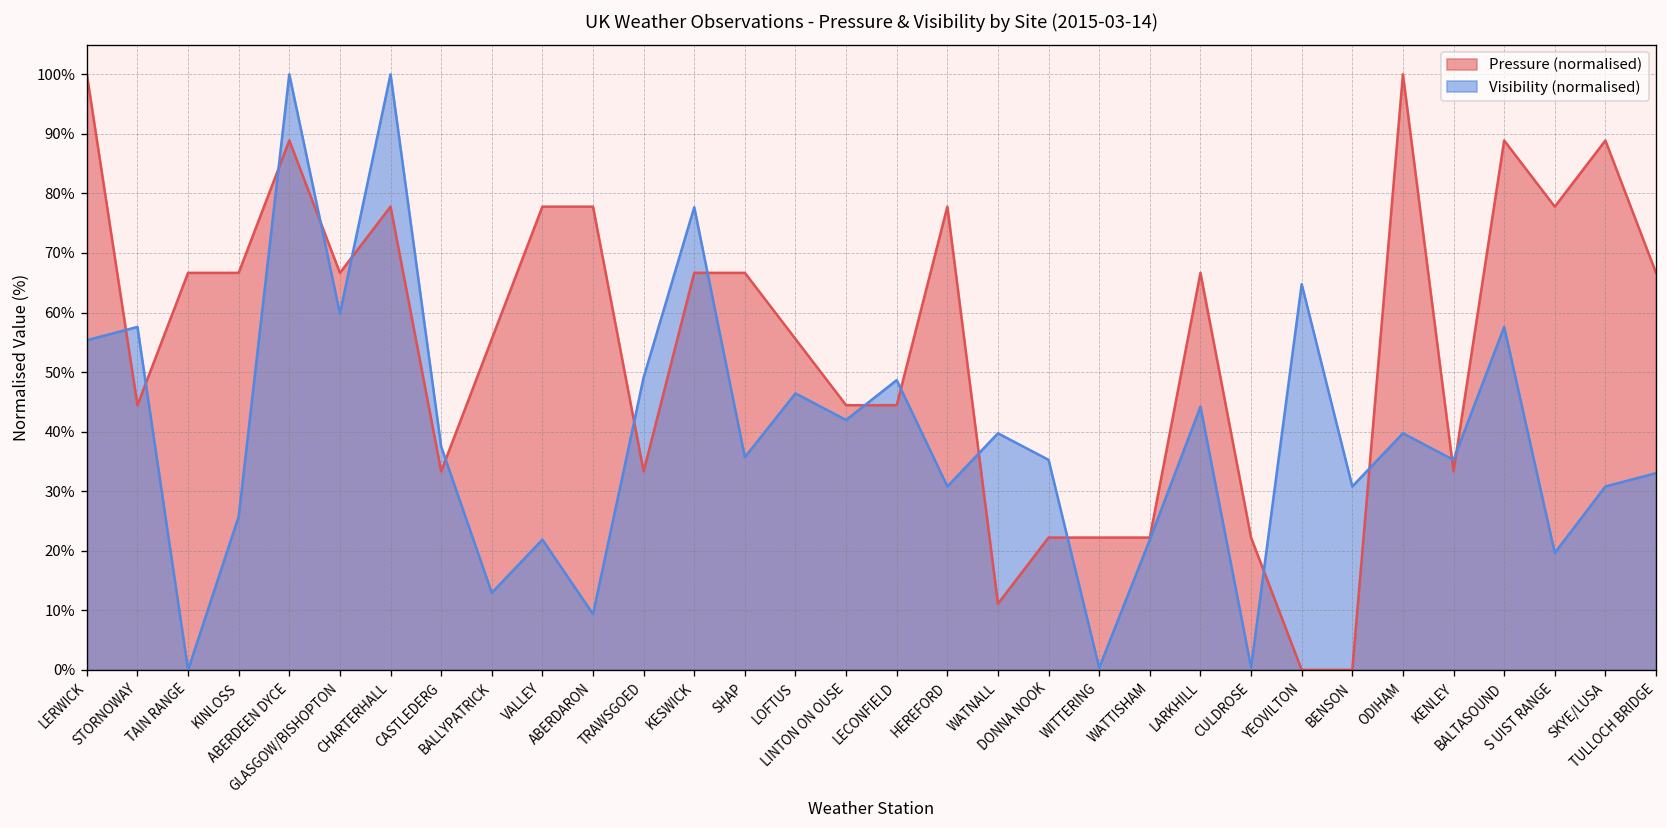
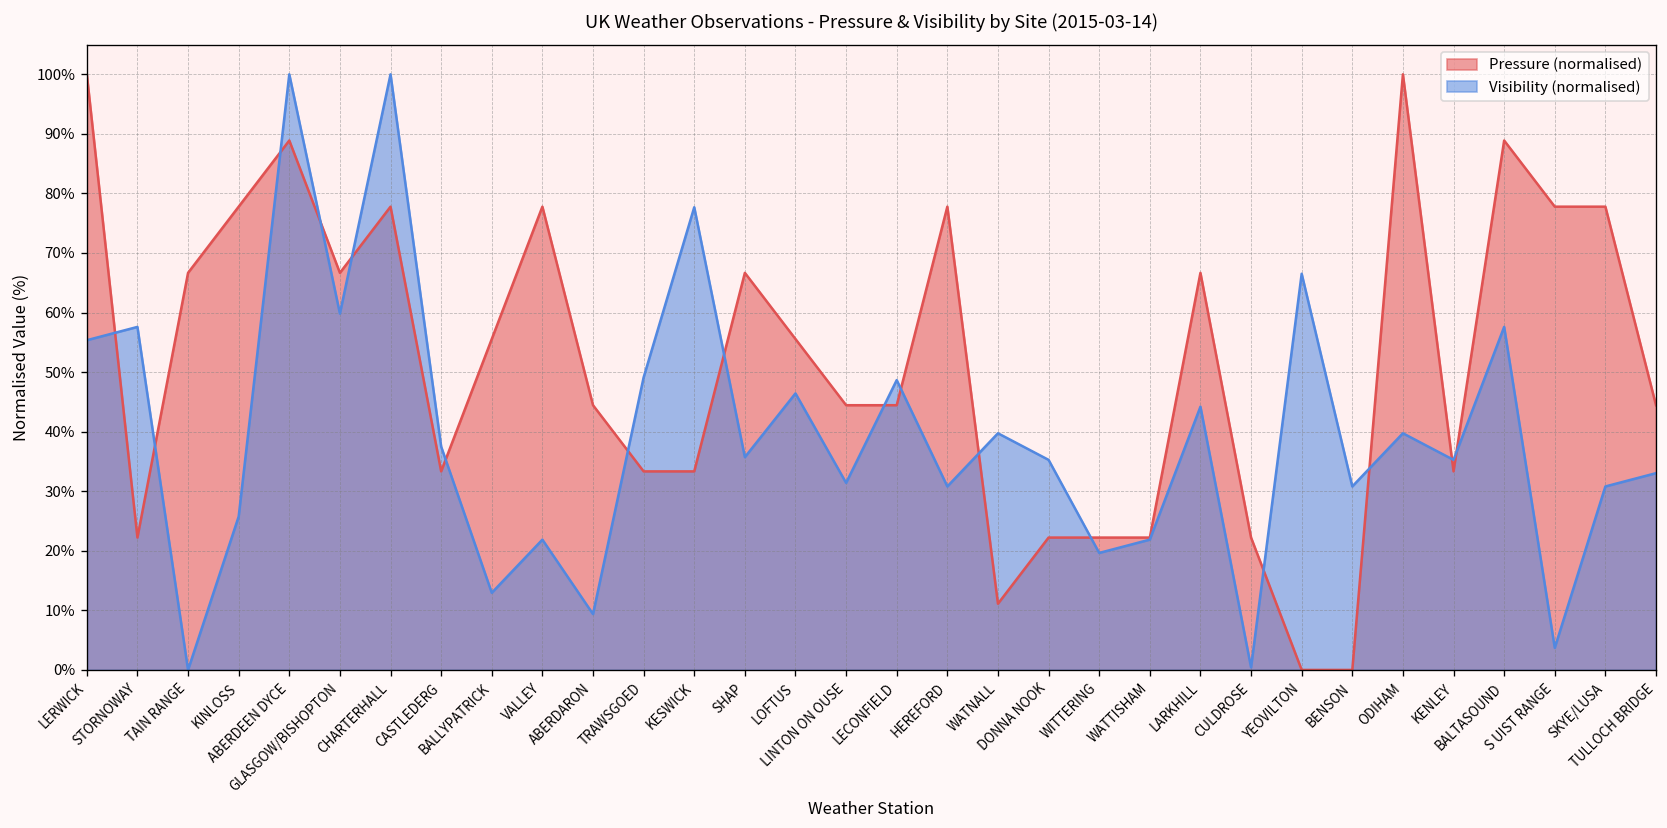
Pressure (normalised), STORNOWAY: 44% -> 22%
Pressure (normalised), KINLOSS: 67% -> 78%
Pressure (normalised), ABERDARON: 78% -> 44%
Pressure (normalised), KESWICK: 67% -> 33%
Visibility (normalised), LINTON ON OUSE: 42% -> 31%
Visibility (normalised), WITTERING: 0% -> 20%
Visibility (normalised), YEOVILTON: 65% -> 67%
Visibility (normalised), S UIST RANGE: 20% -> 4%
Pressure (normalised), SKYE/LUSA: 89% -> 78%
Pressure (normalised), TULLOCH BRIDGE: 67% -> 44%
